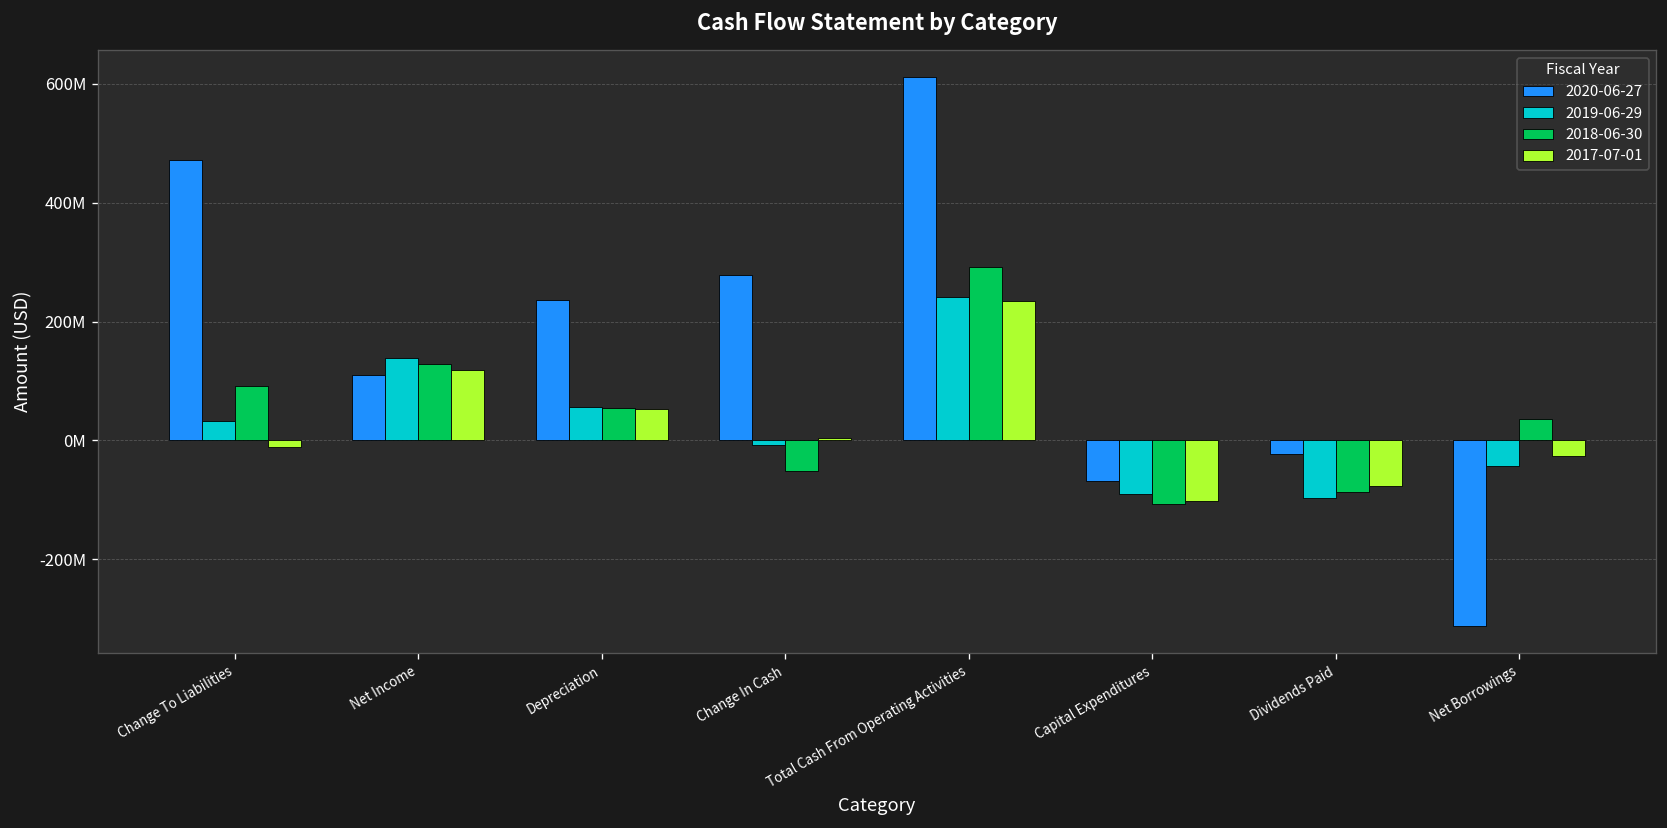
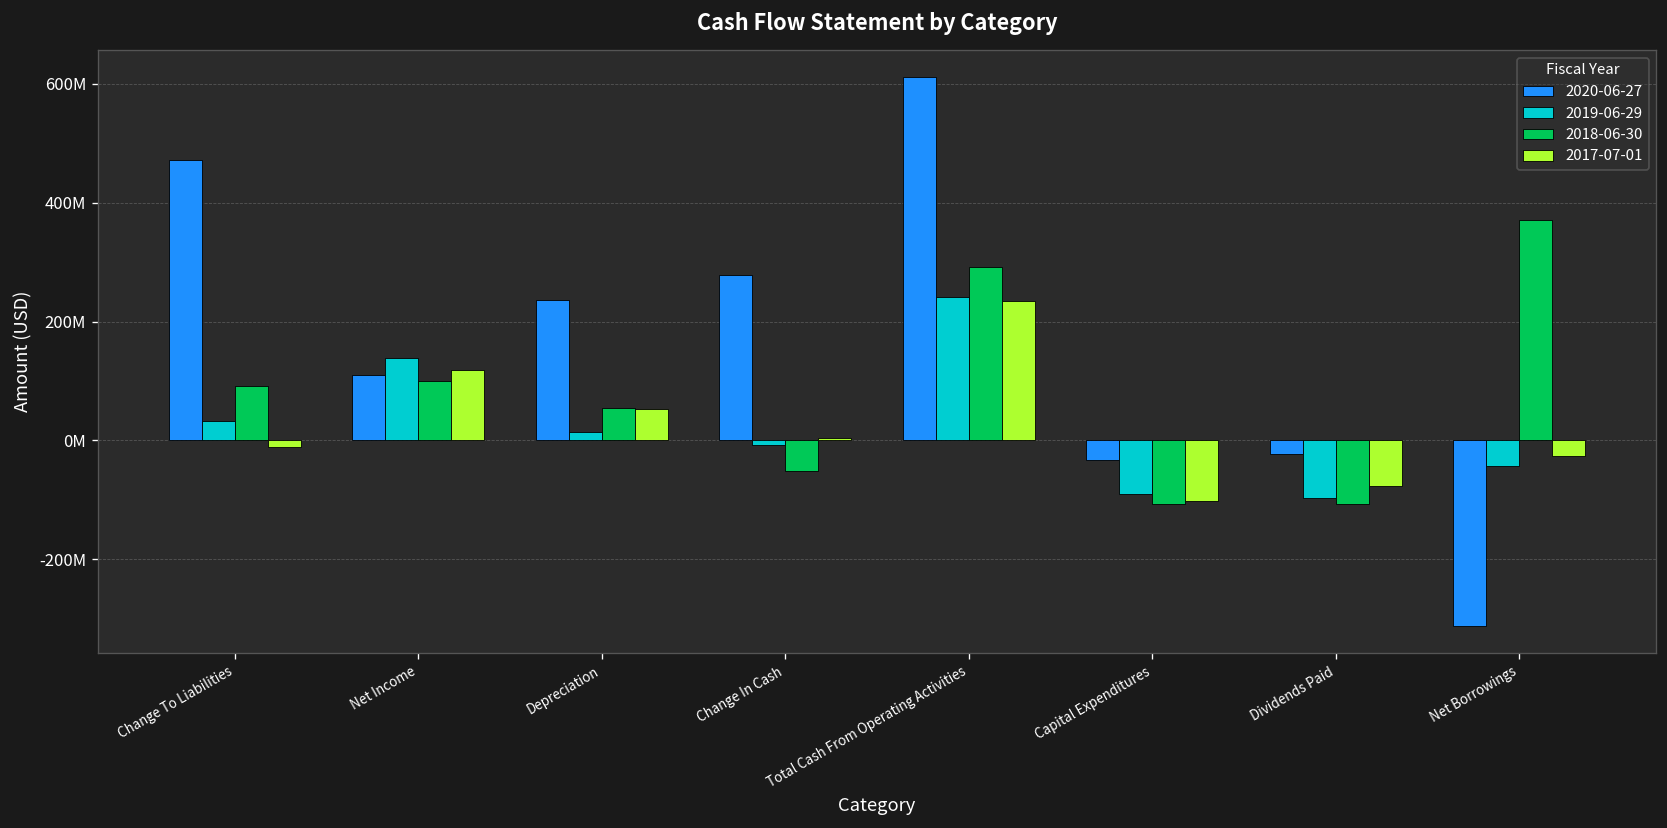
2018-06-30, Net Income: 130000000 -> 100000000
2019-06-29, Depreciation: 60000000 -> 10000000
2020-06-27, Capital Expenditures: -70000000 -> -30000000
2018-06-30, Dividends Paid: -90000000 -> -110000000
2018-06-30, Net Borrowings: 40000000 -> 370000000
